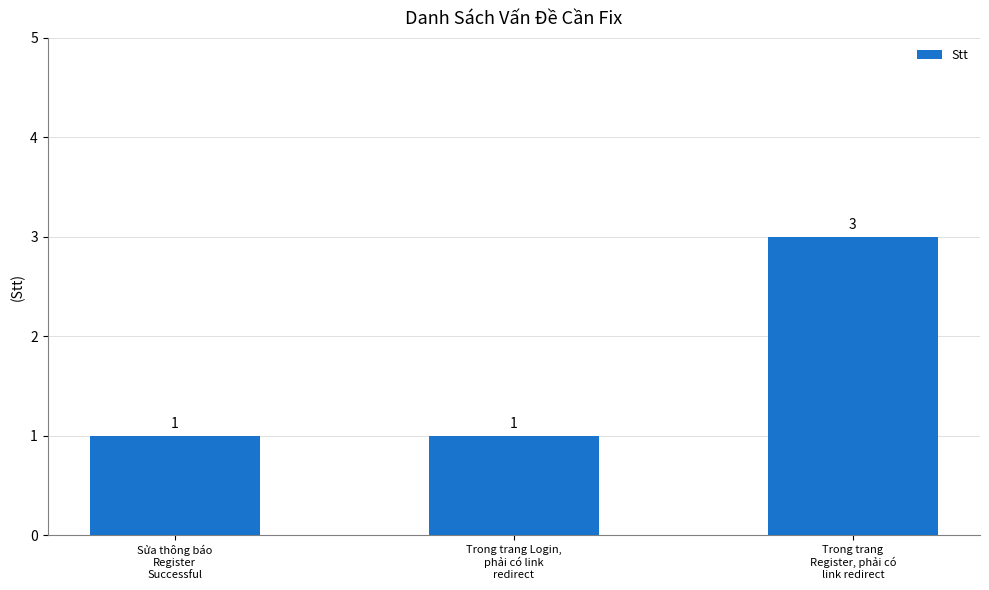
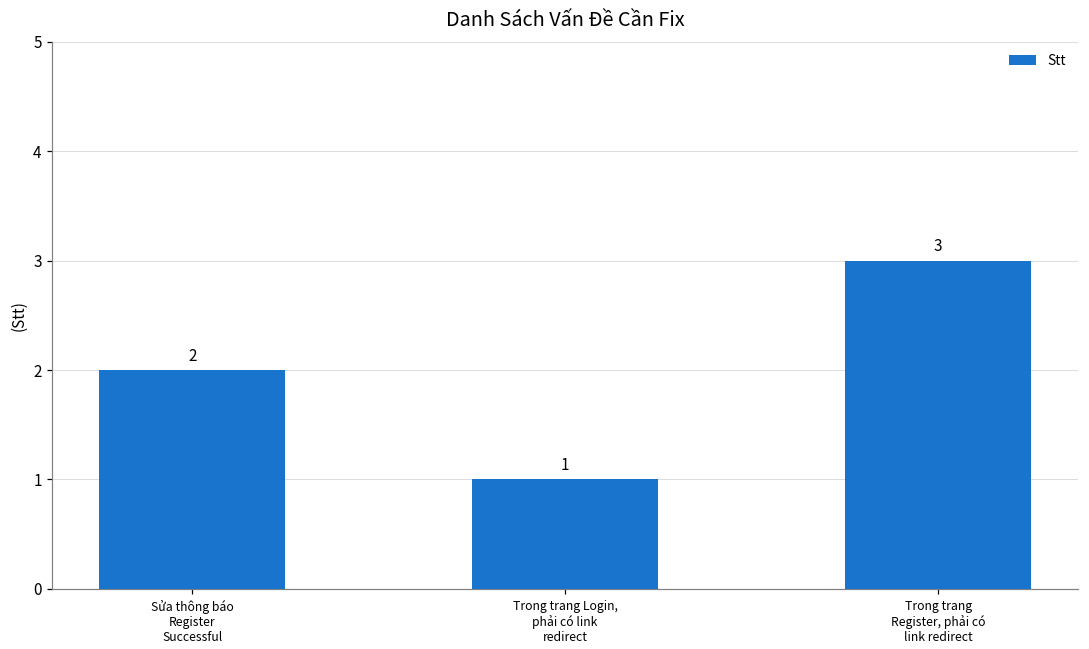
Sửa thông báo Register Successful: 1 -> 2
